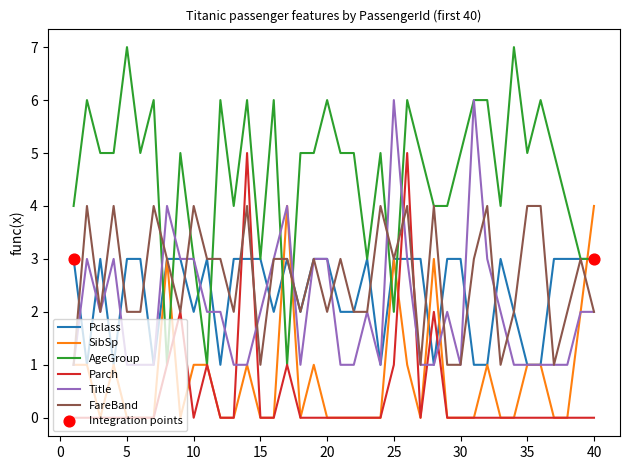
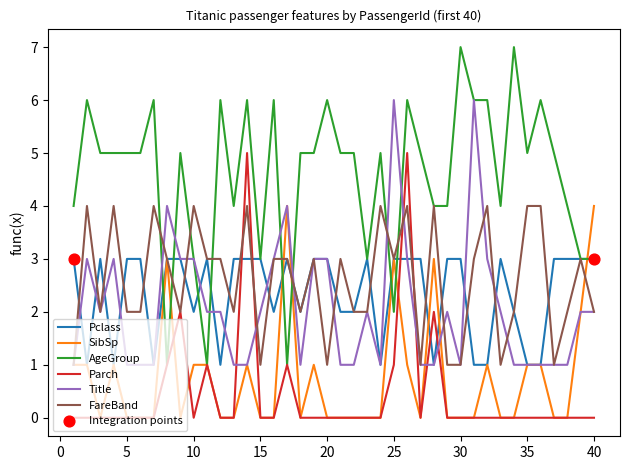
AgeGroup, 5: 7 -> 5
FareBand, 20: 2 -> 1
AgeGroup, 30: 5 -> 7
